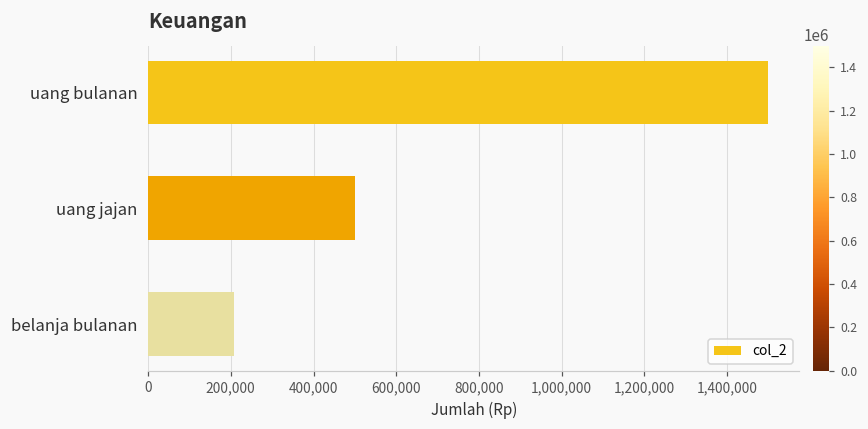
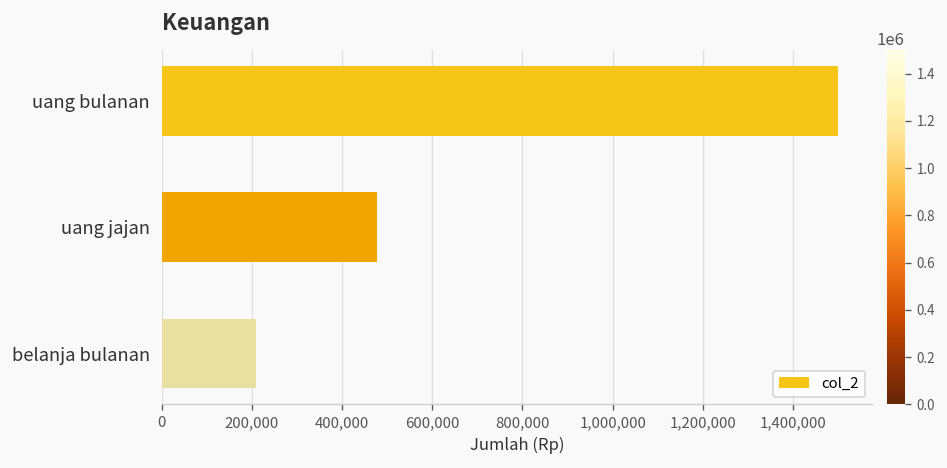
uang jajan: 500,000 -> 480,000
